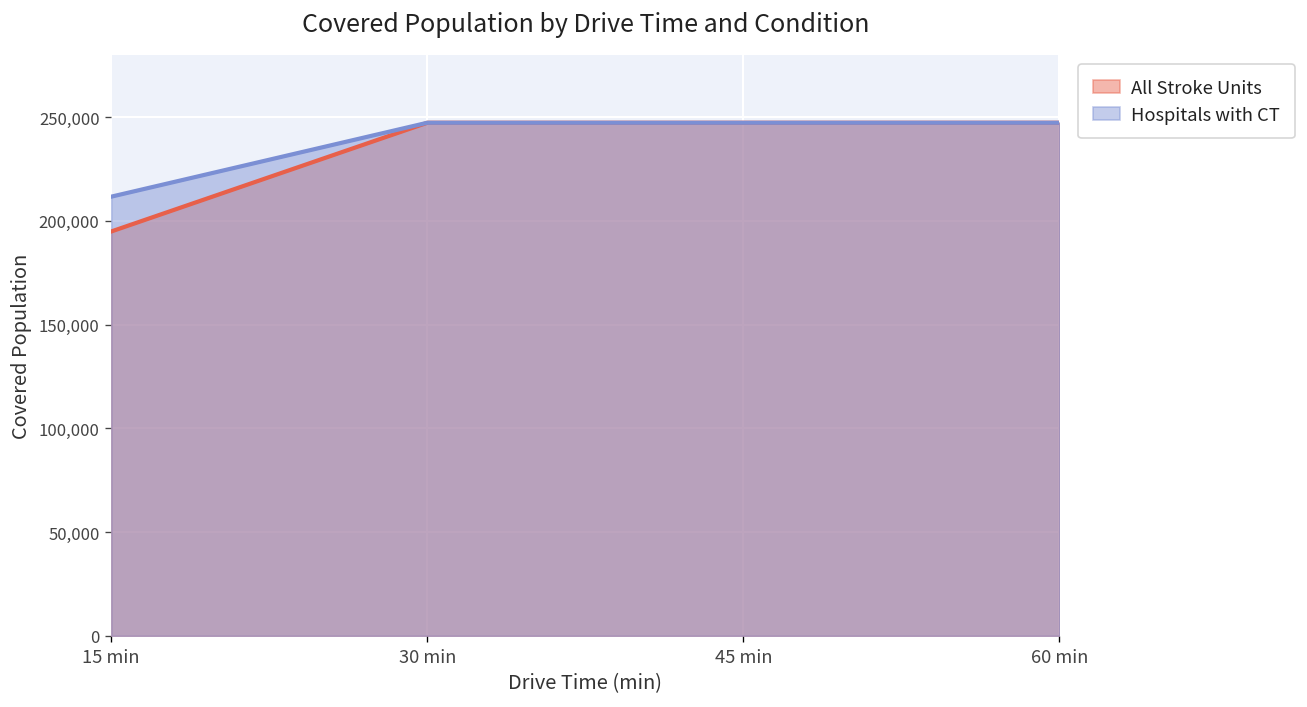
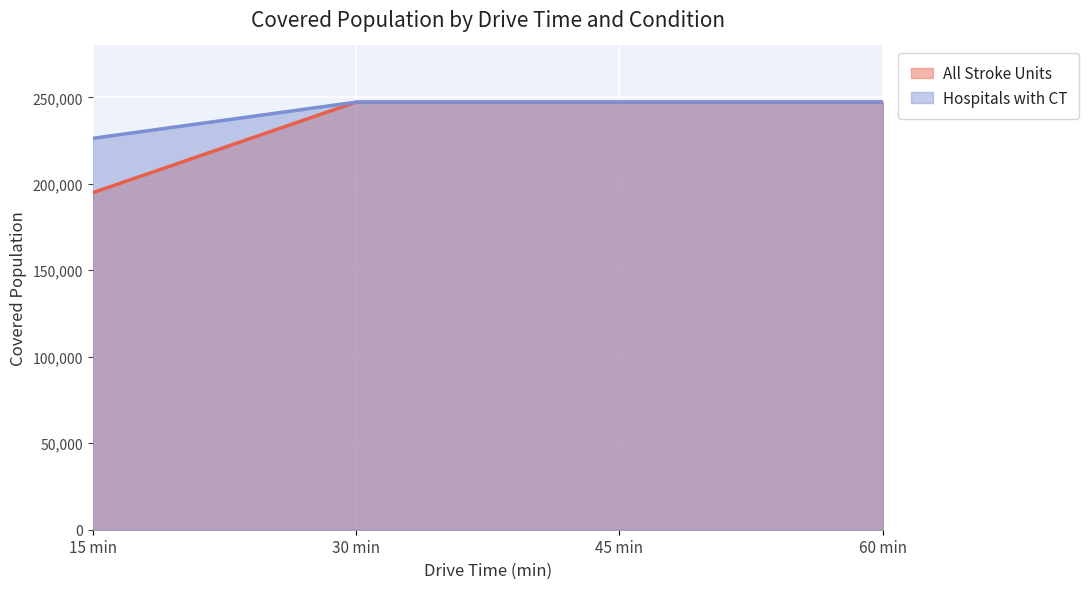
Hospitals with CT, 15 min: 212,000 -> 226,000
